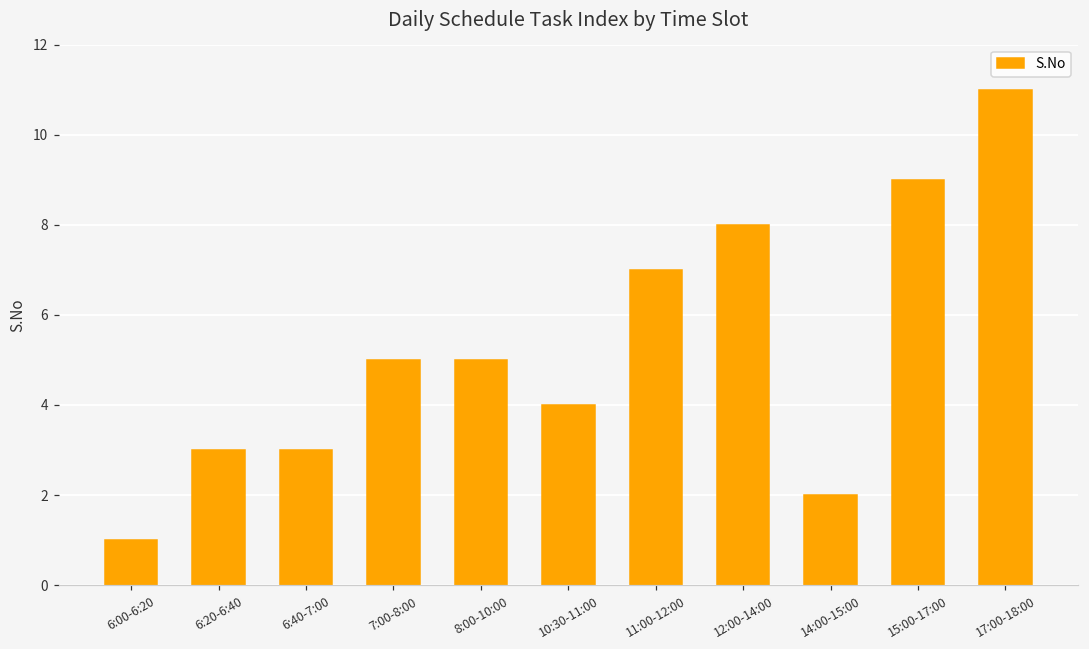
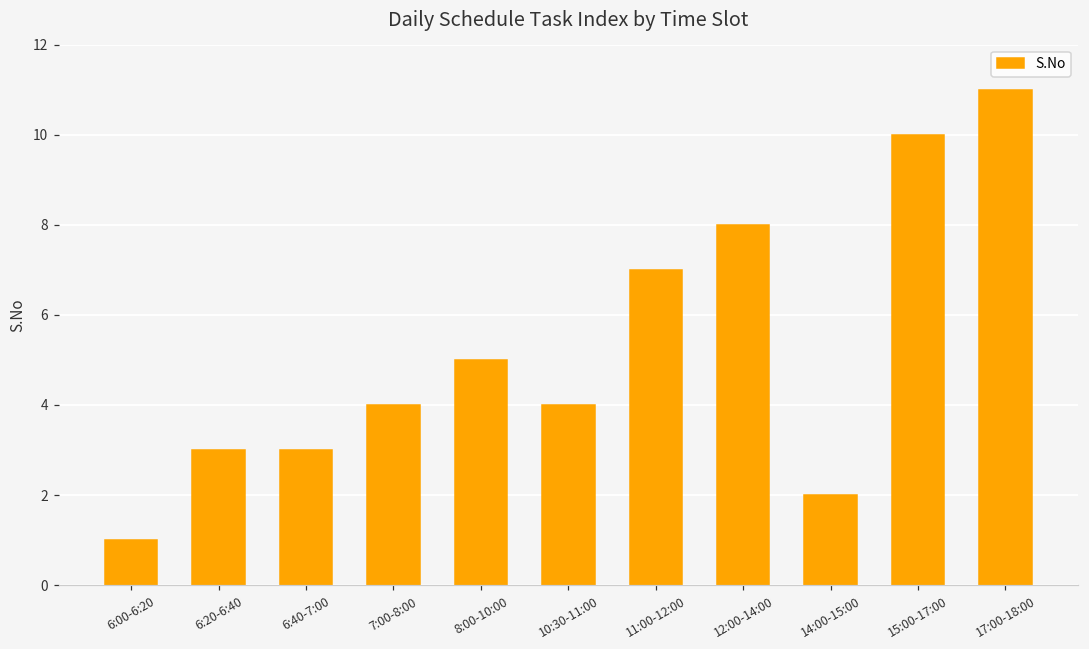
7:00-8:00: 5 -> 4
15:00-17:00: 9 -> 10
